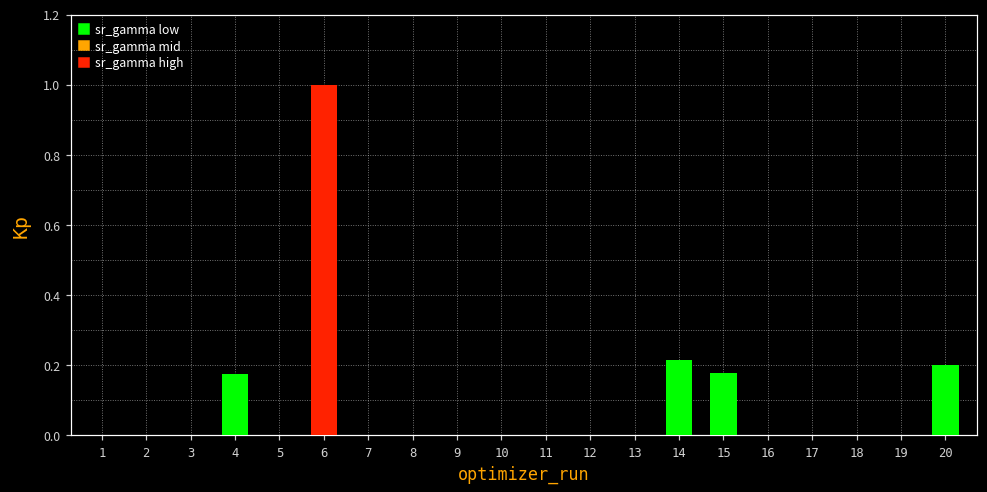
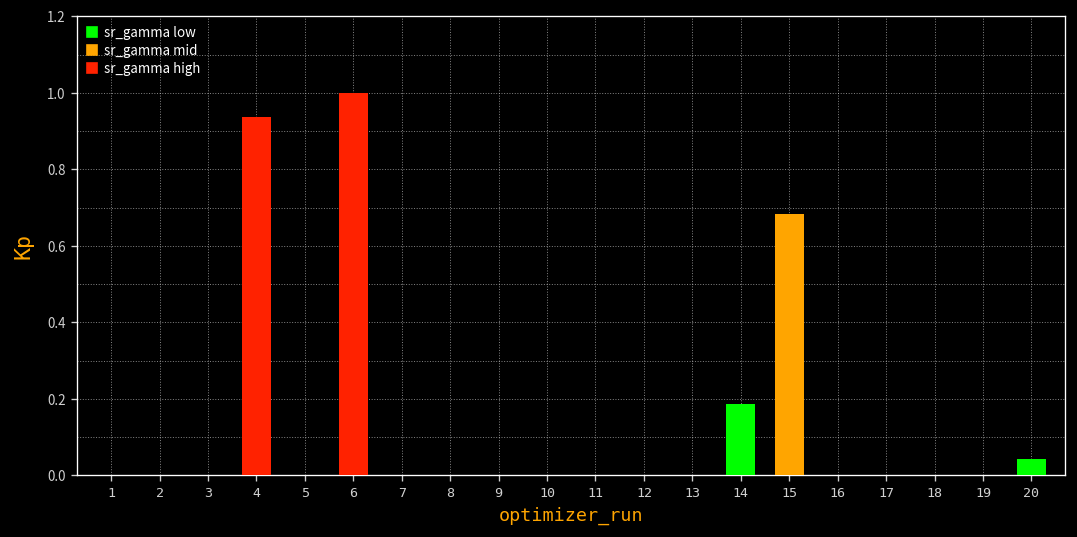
4: 0.17 -> 0.94
14: 0.22 -> 0.19
15: 0.18 -> 0.68
20: 0.20 -> 0.04
